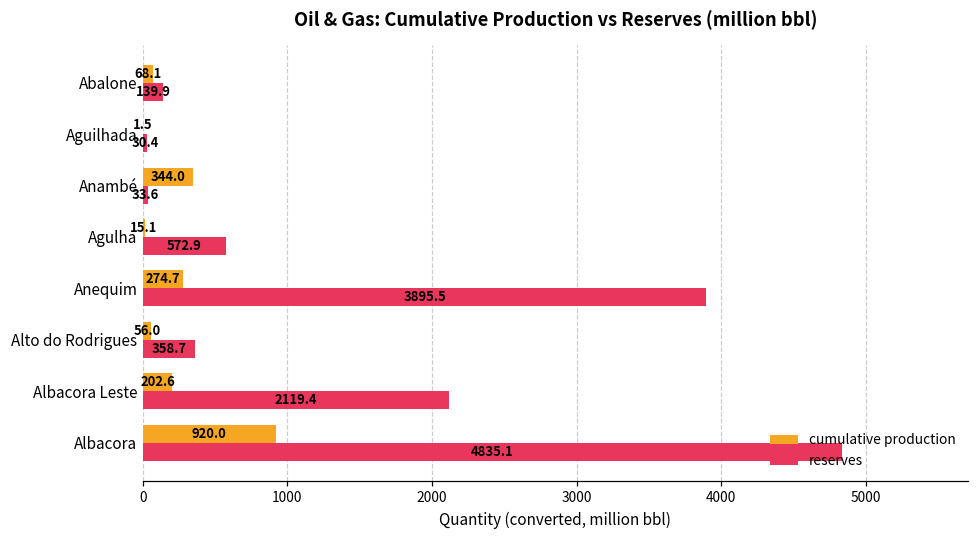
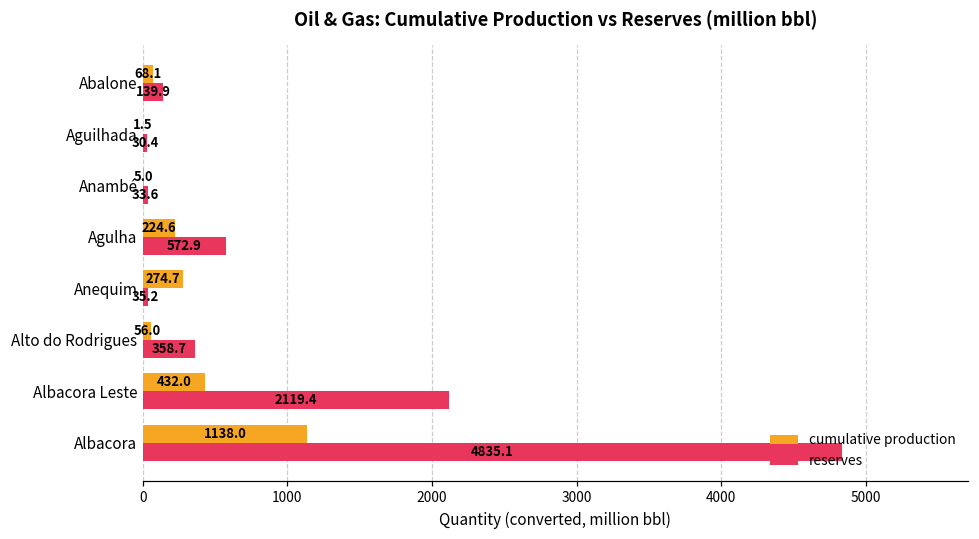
cumulative production, Anambé: 344.0 -> 5.0
cumulative production, Agulha: 15.1 -> 224.6
reserves, Anequim: 3895.5 -> 35.2
cumulative production, Albacora Leste: 202.6 -> 432.0
cumulative production, Albacora: 920.0 -> 1138.0
